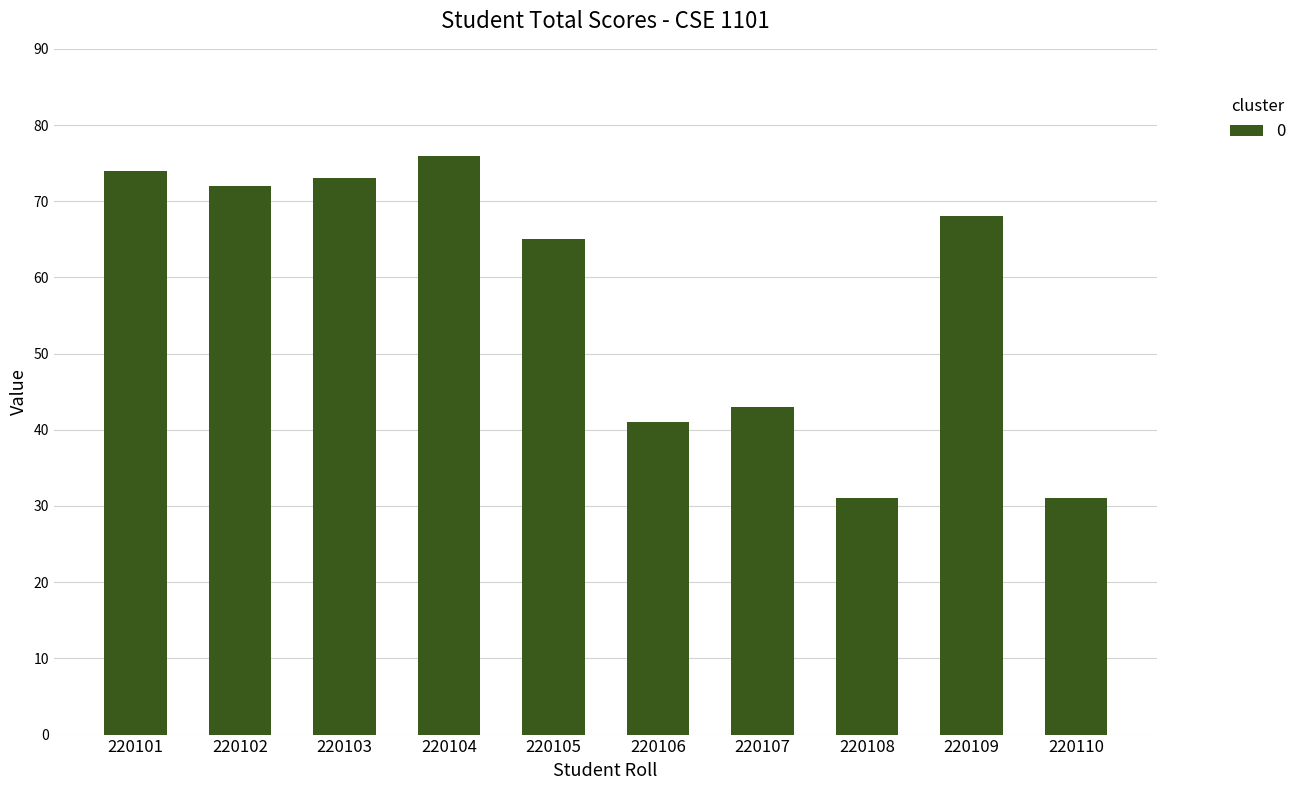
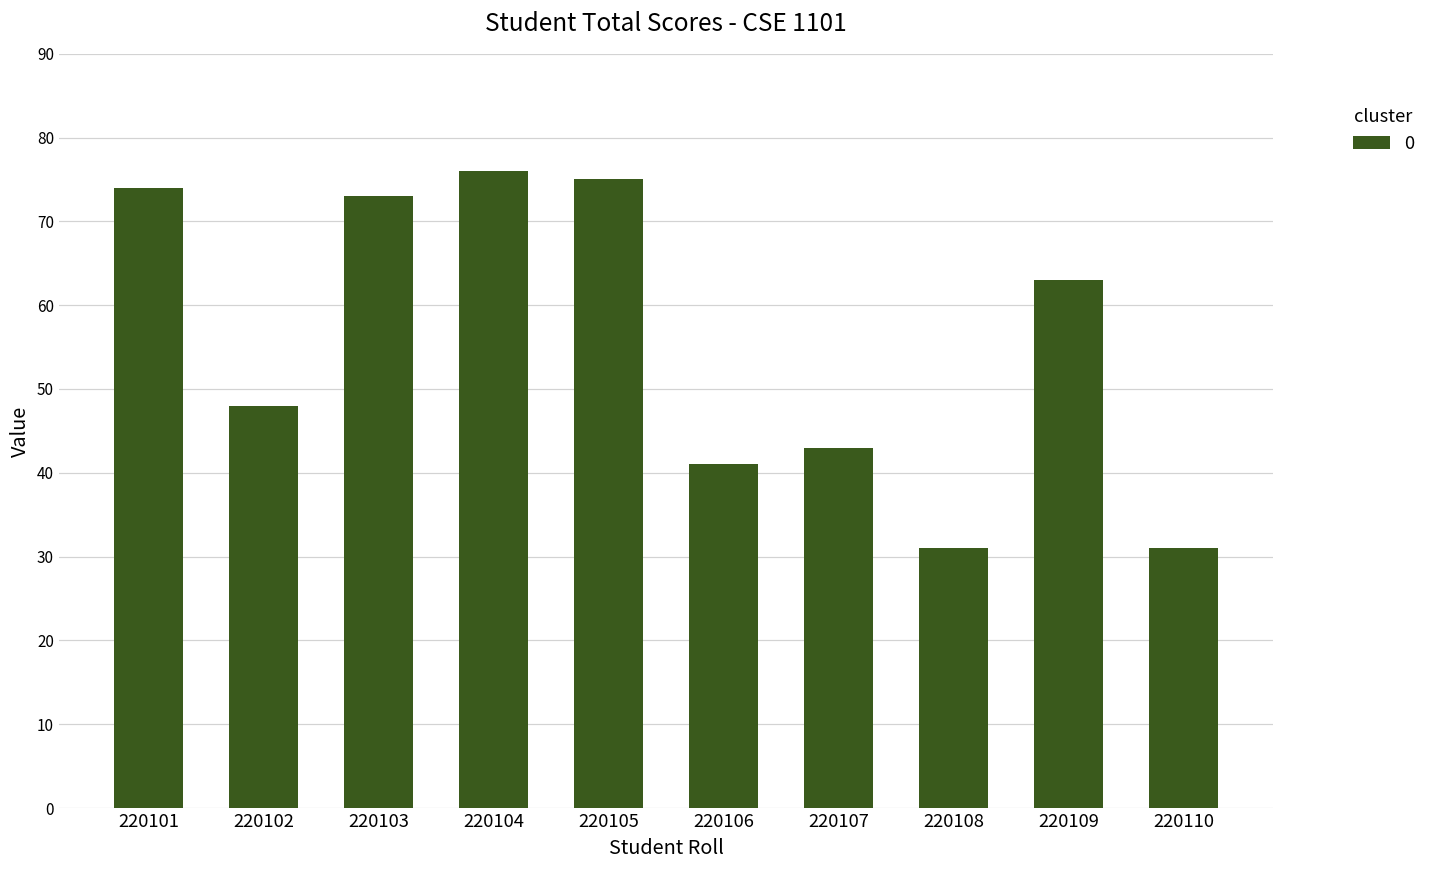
220102: 72 -> 48
220105: 65 -> 75
220109: 68 -> 63
